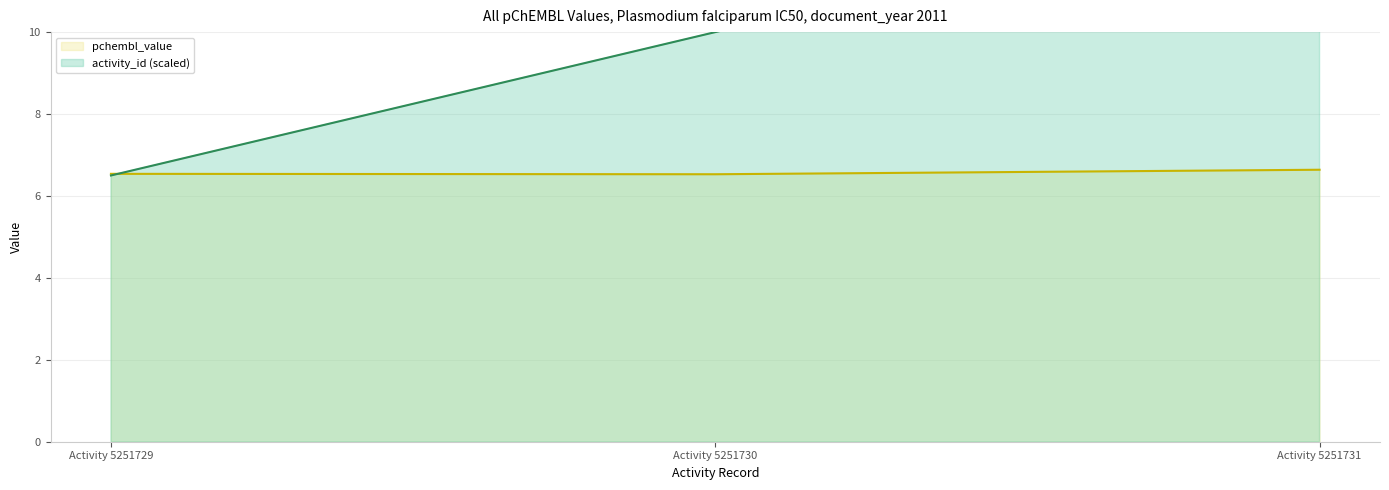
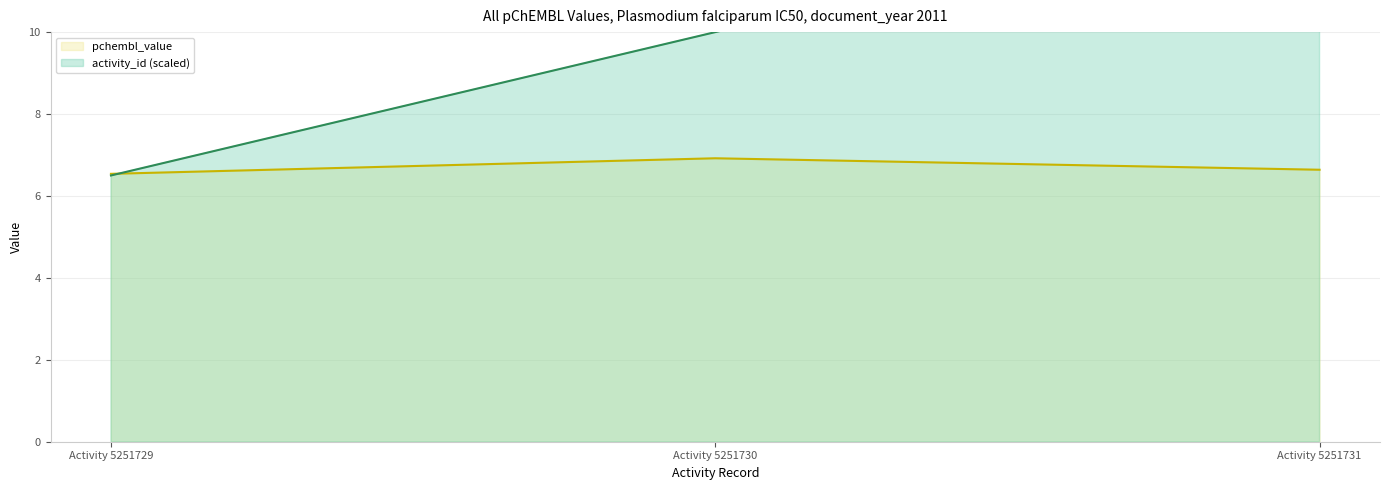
pchembl_value, Activity 5251730: 6.5 -> 6.9
